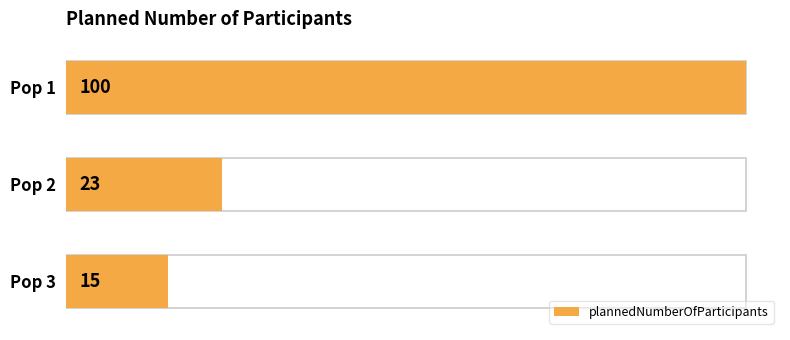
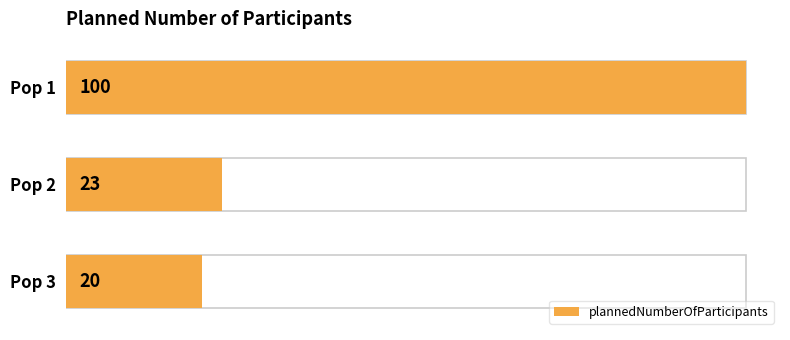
plannedNumberOfParticipants, Pop 3: 15 -> 20
